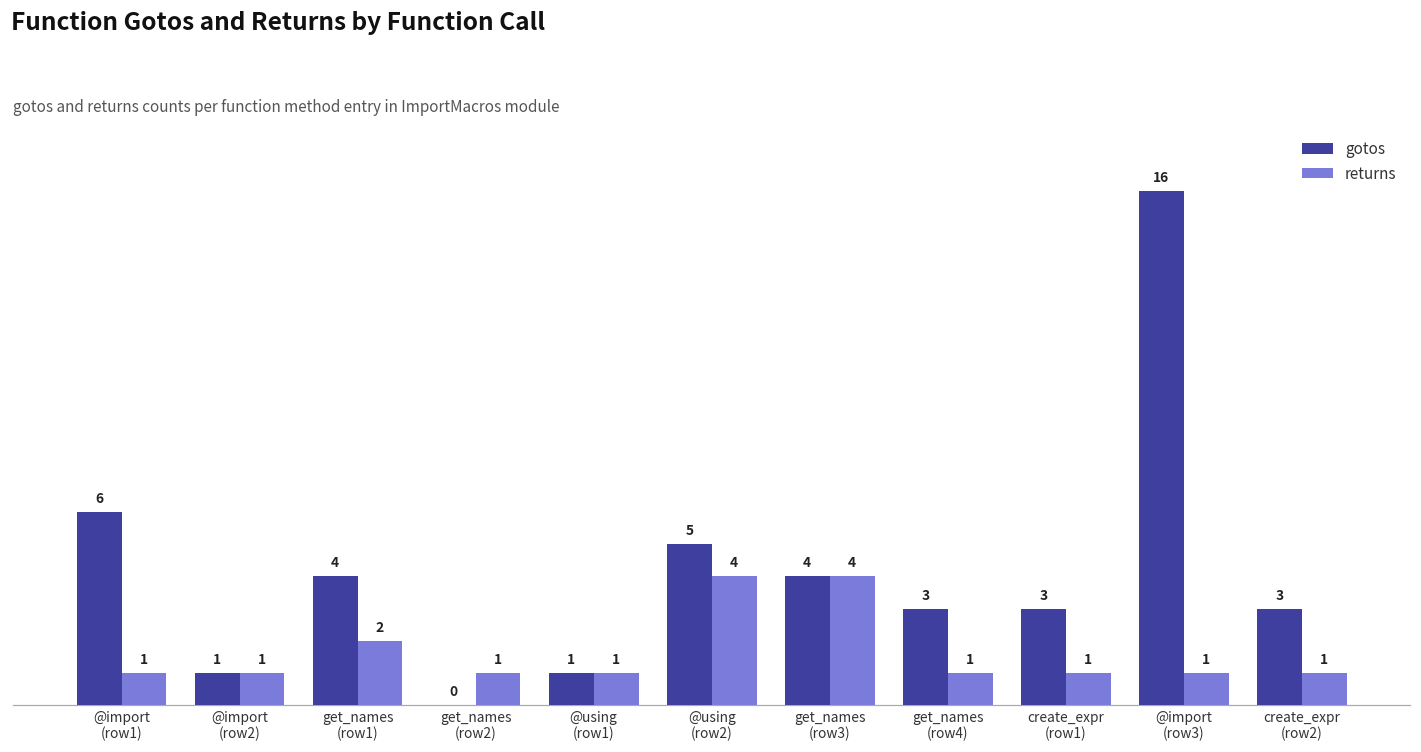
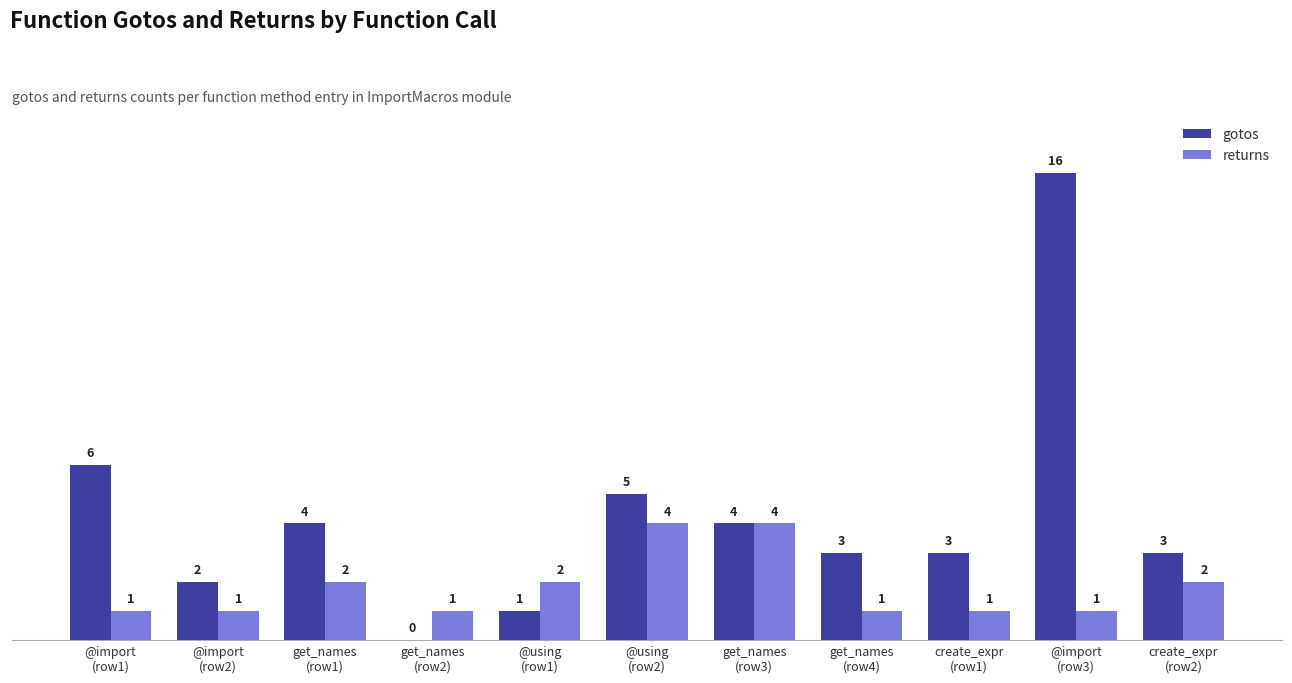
gotos, @import (row2): 1 -> 2
returns, @using (row1): 1 -> 2
returns, create_expr (row2): 1 -> 2
